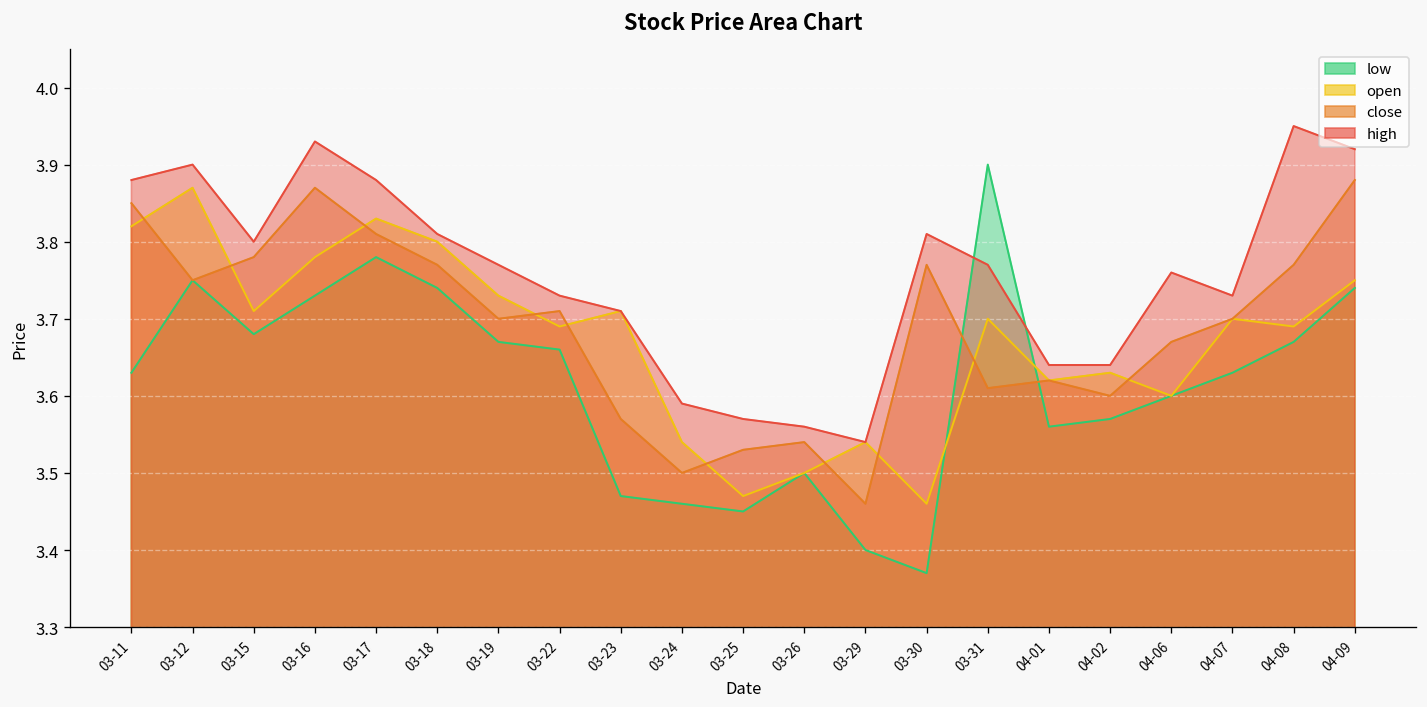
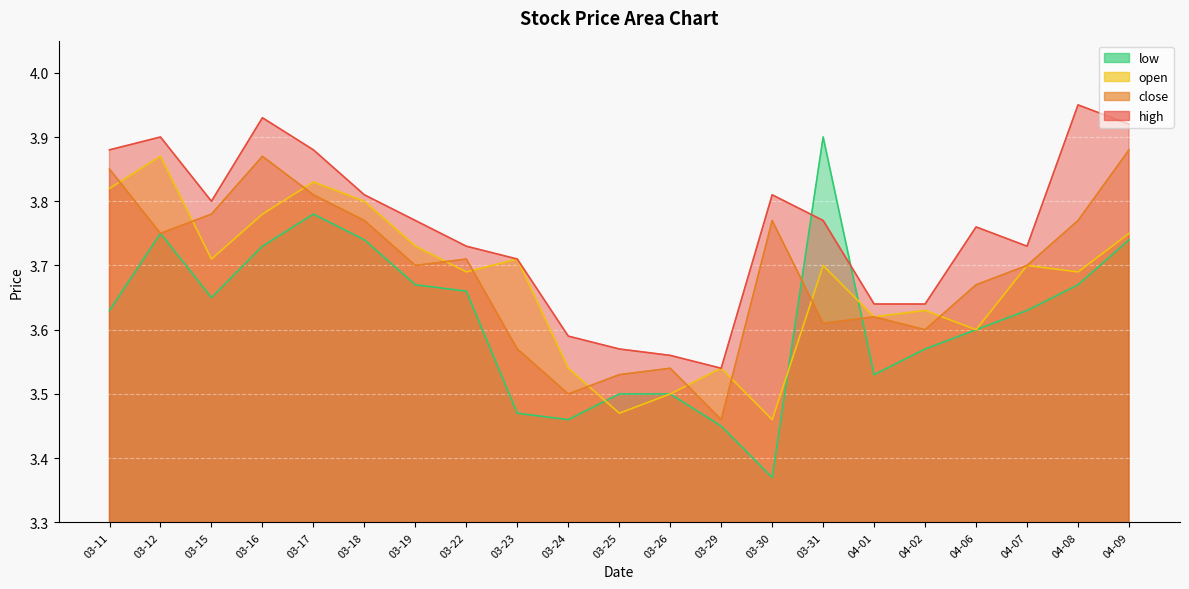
low, 03-15: 3.68 -> 3.65
low, 03-25: 3.45 -> 3.50
low, 03-29: 3.40 -> 3.45
low, 04-01: 3.56 -> 3.53
